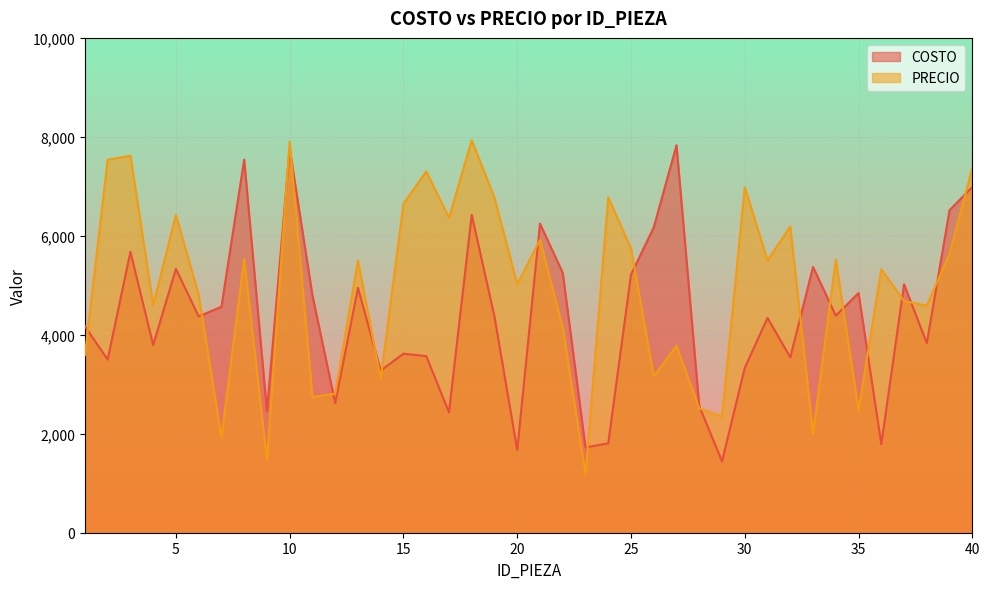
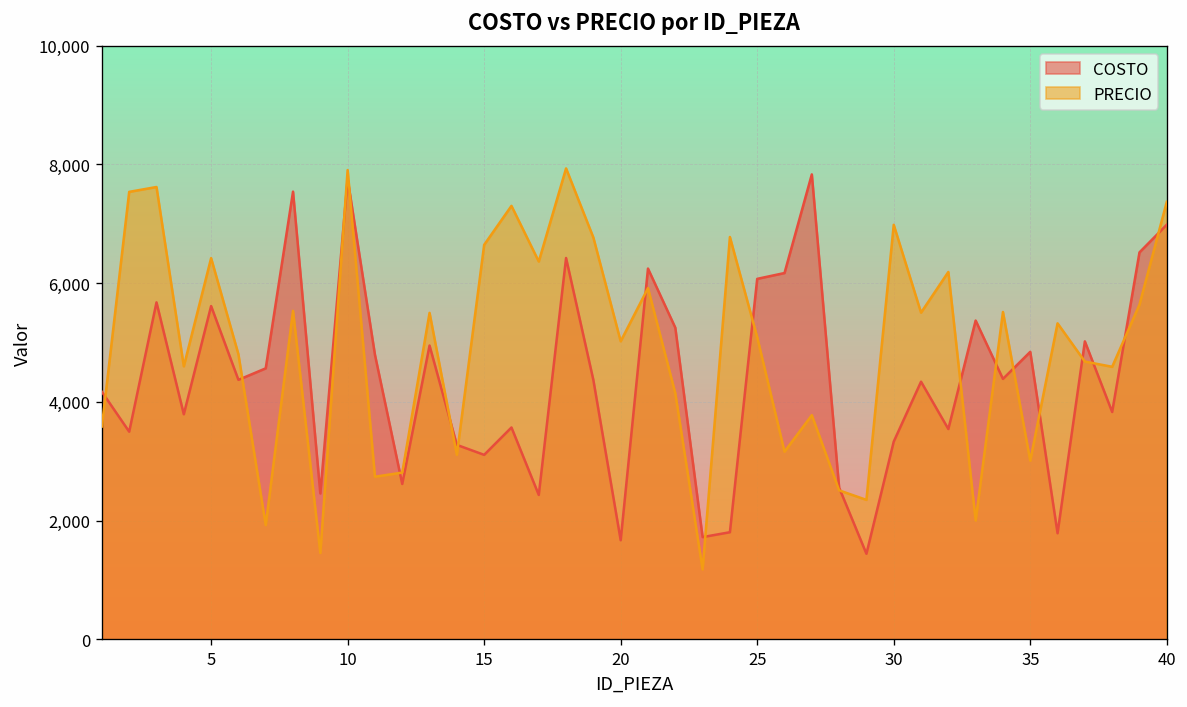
COSTO, 5: 5,300 -> 5,600
COSTO, 15: 3,600 -> 3,100
COSTO, 25: 5,200 -> 6,100
PRECIO, 25: 5,700 -> 5,100
PRECIO, 35: 2,500 -> 3,000
